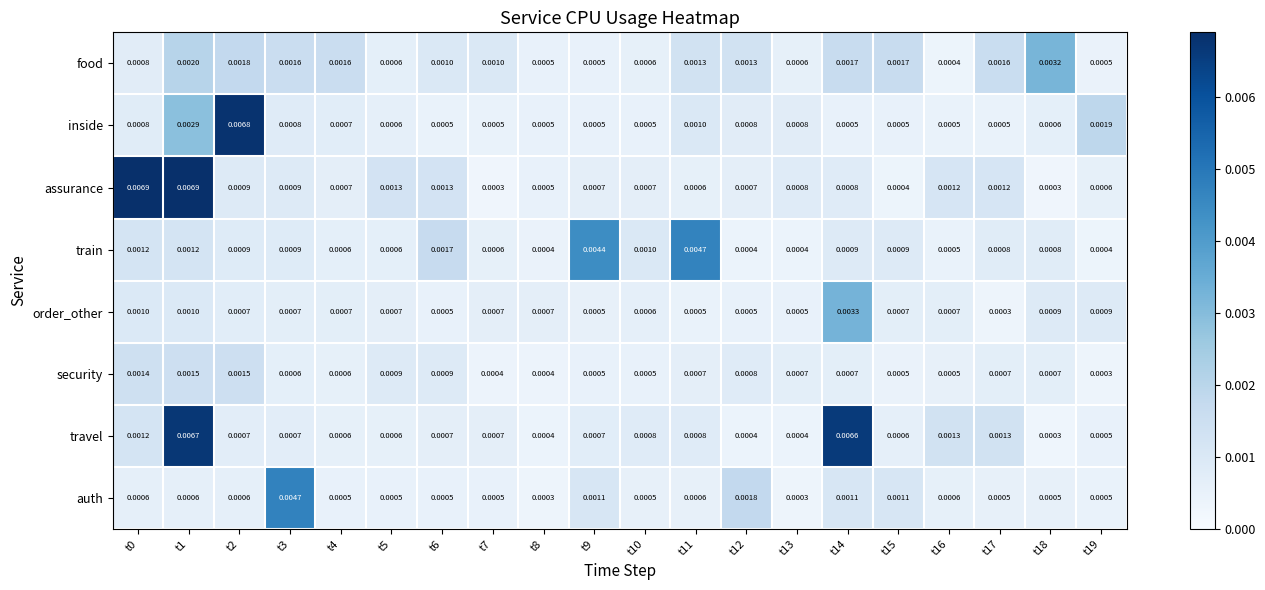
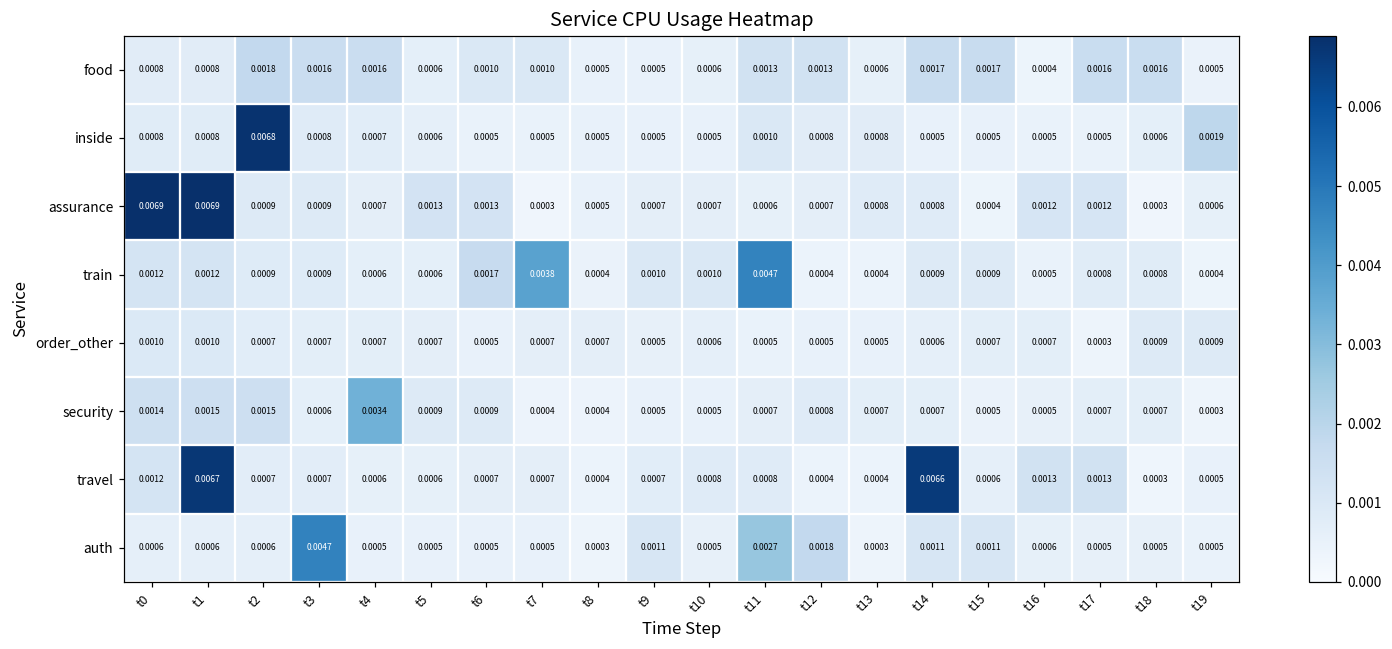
food, t1: 0.0020 -> 0.0008
food, t18: 0.0032 -> 0.0016
inside, t1: 0.0029 -> 0.0008
train, t7: 0.0006 -> 0.0038
train, t9: 0.0044 -> 0.0010
order_other, t14: 0.0033 -> 0.0006
security, t4: 0.0006 -> 0.0034
auth, t11: 0.0006 -> 0.0027
